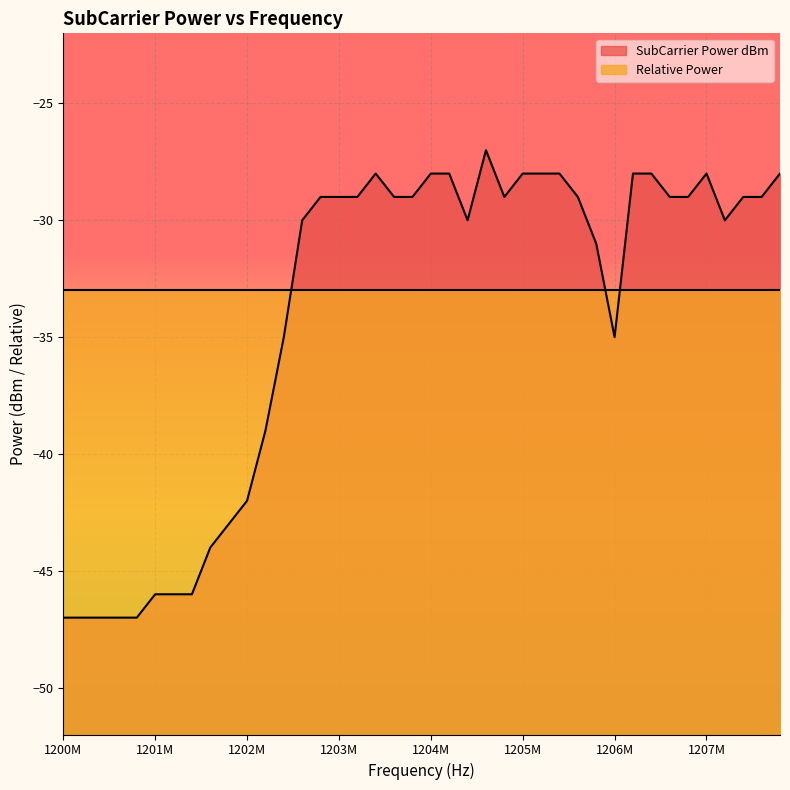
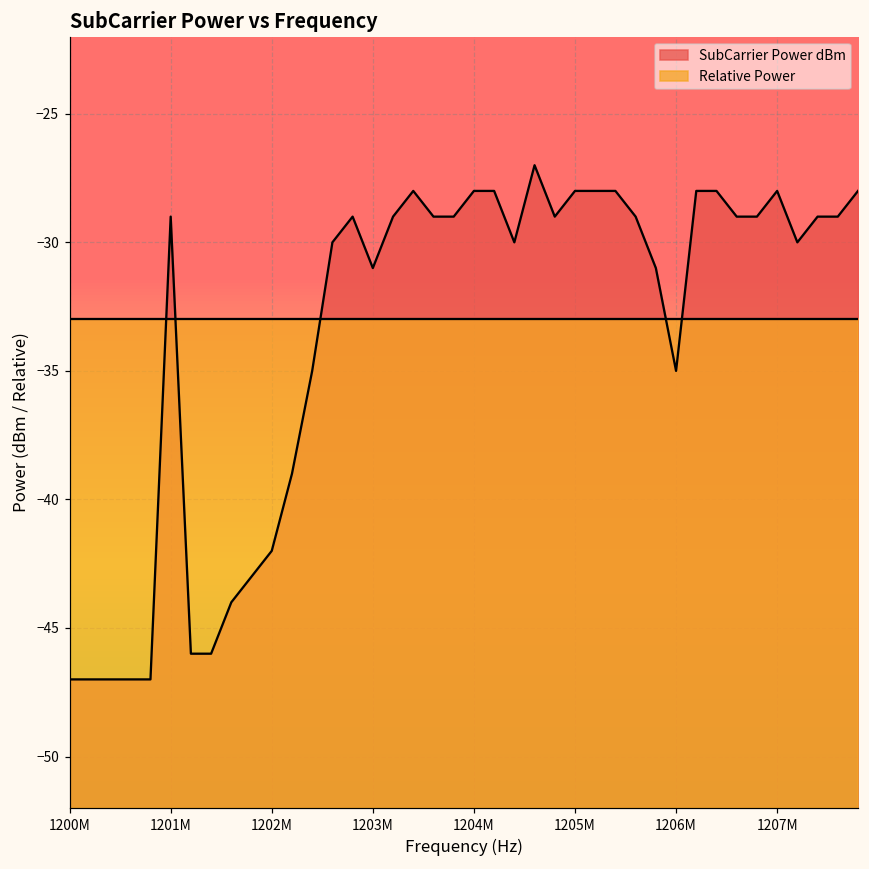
SubCarrier Power dBm, 1201M: -46 -> -29
SubCarrier Power dBm, 1203M: -29 -> -31
